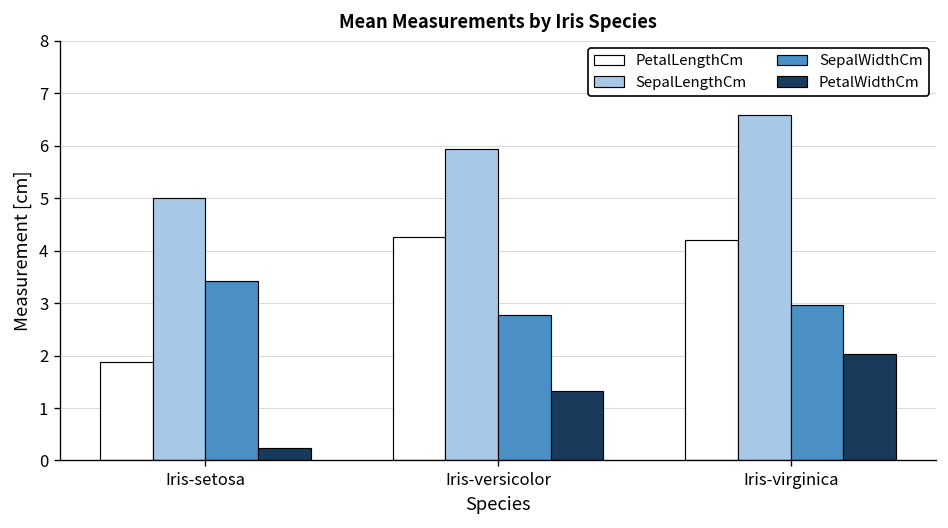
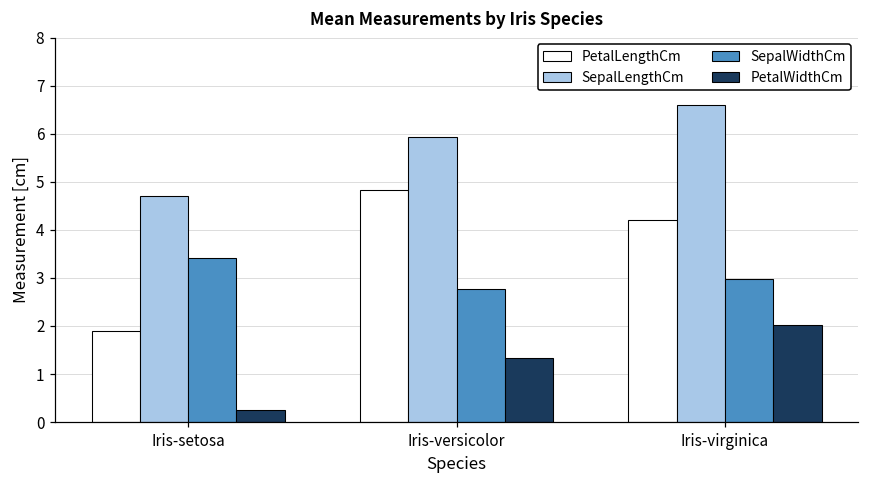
SepalLengthCm, Iris-setosa: 5.0 -> 4.7
PetalLengthCm, Iris-versicolor: 4.3 -> 4.8
